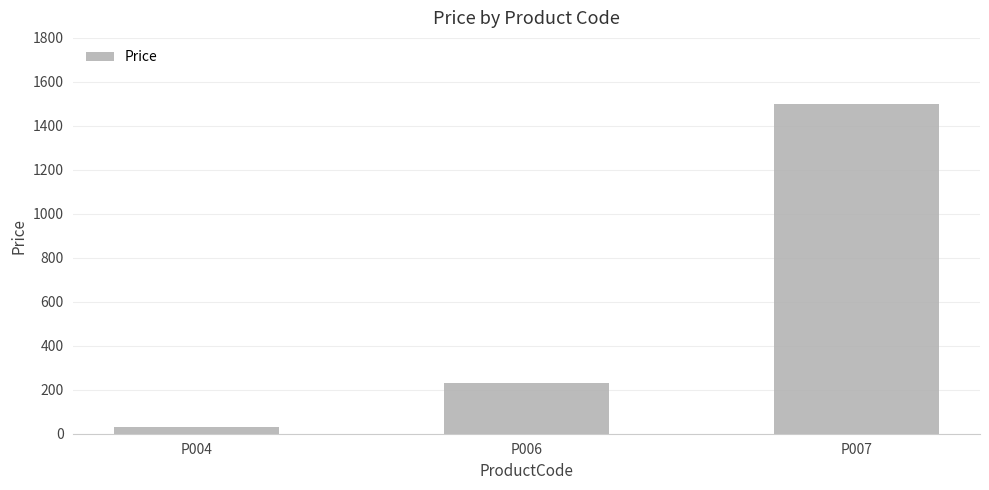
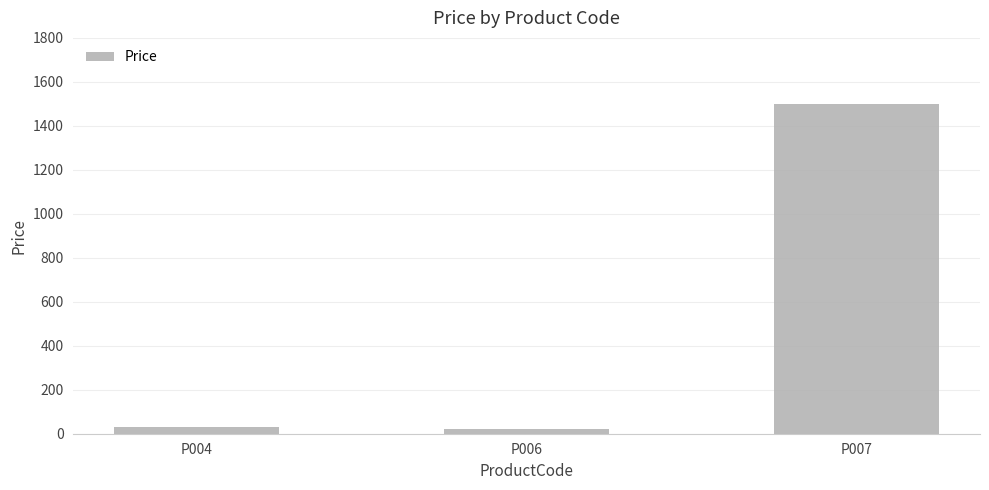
P006: 230 -> 20
